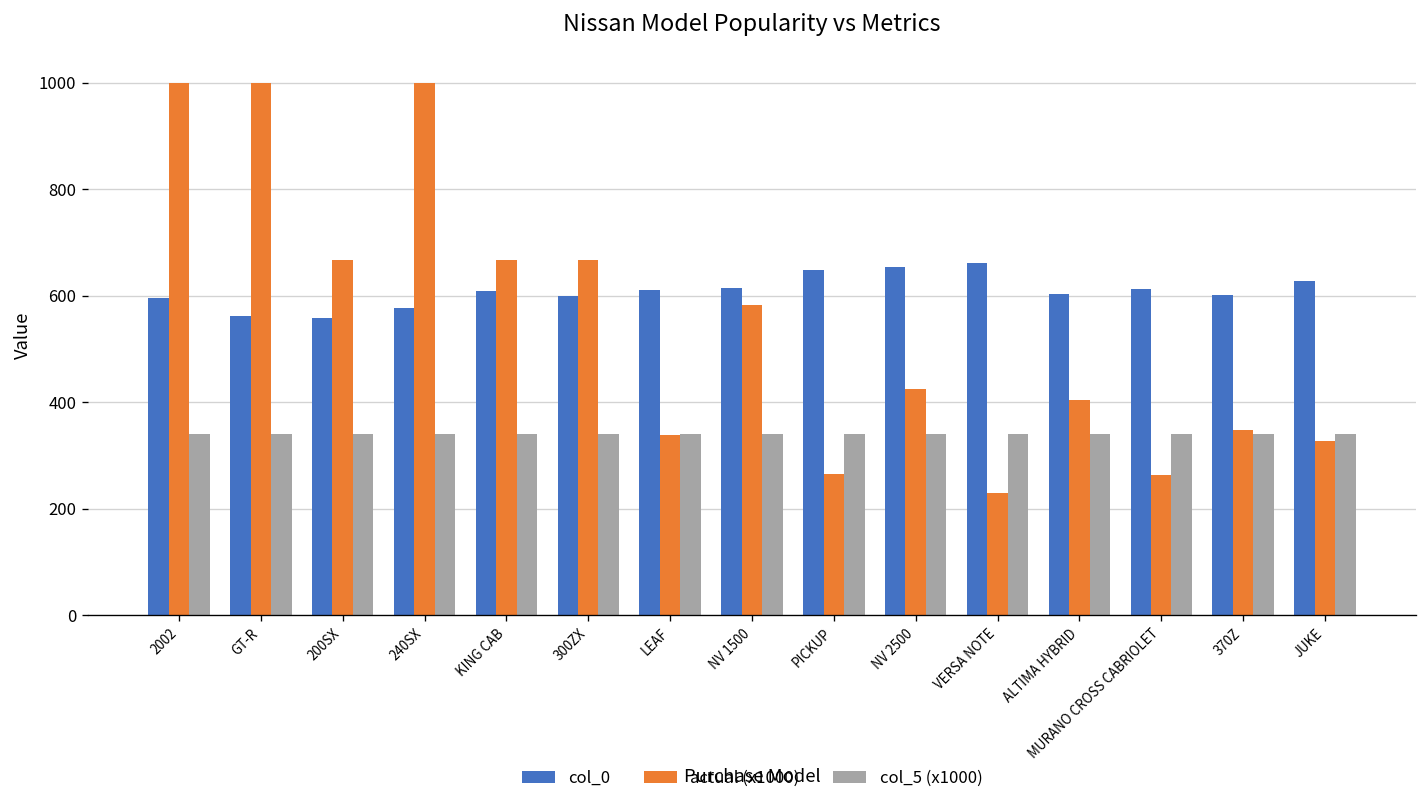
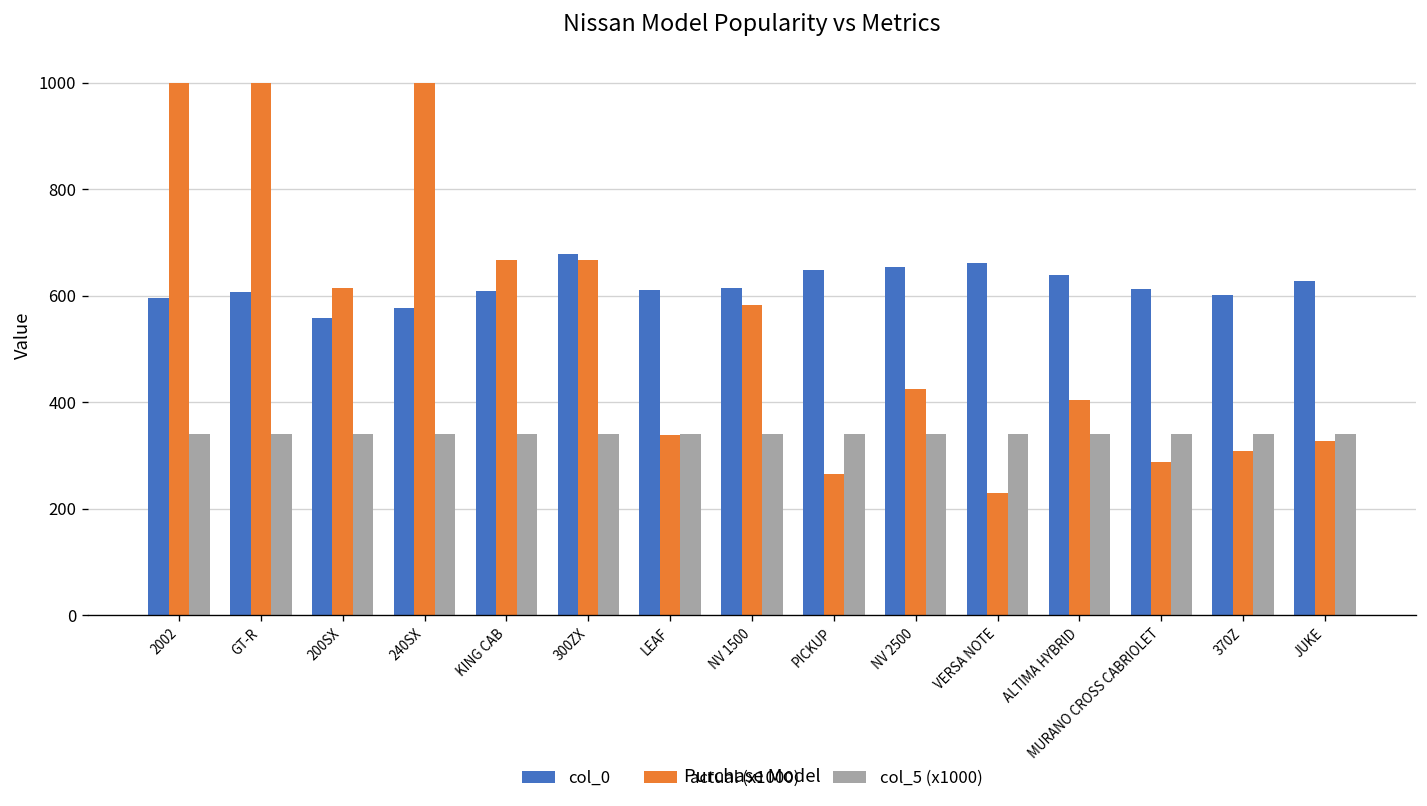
col_0, GT-R: 560 -> 610
actual (x1000), 200SX: 670 -> 620
col_0, 300ZX: 600 -> 680
col_0, ALTIMA HYBRID: 600 -> 640
actual (x1000), MURANO CROSS CABRIOLET: 260 -> 290
actual (x1000), 370Z: 350 -> 310
